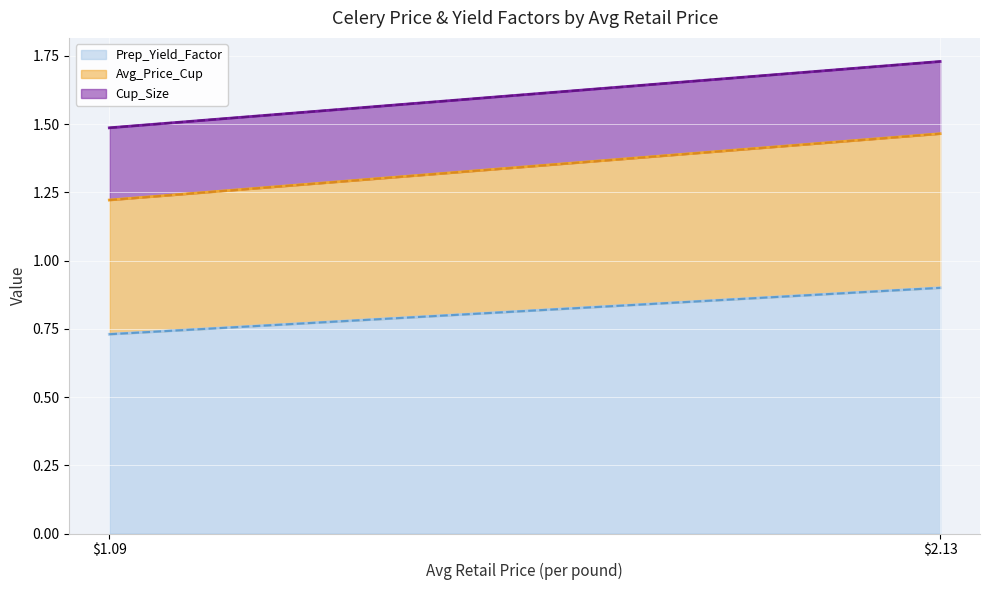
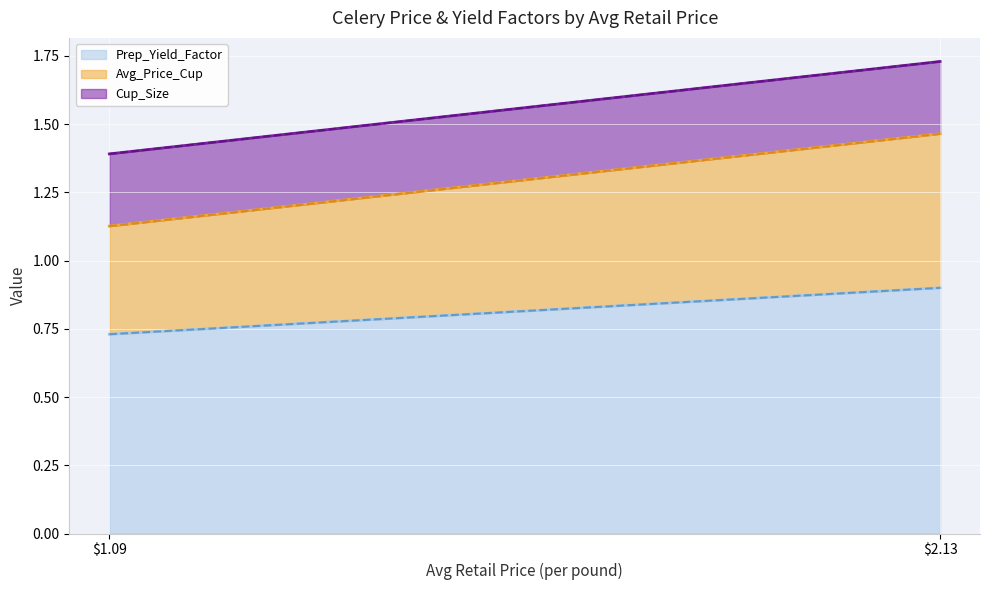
Avg_Price_Cup, $1.09: 0.49 -> 0.40
